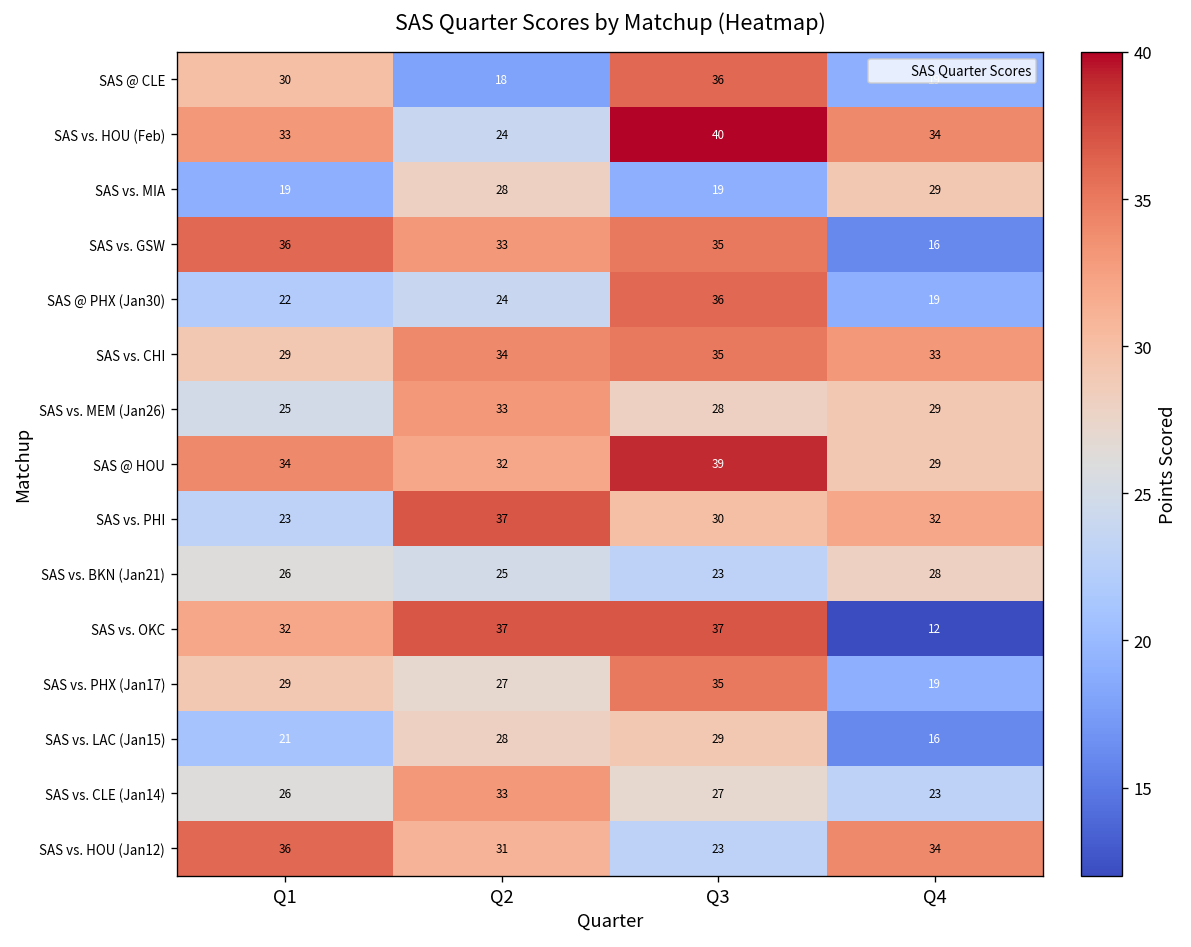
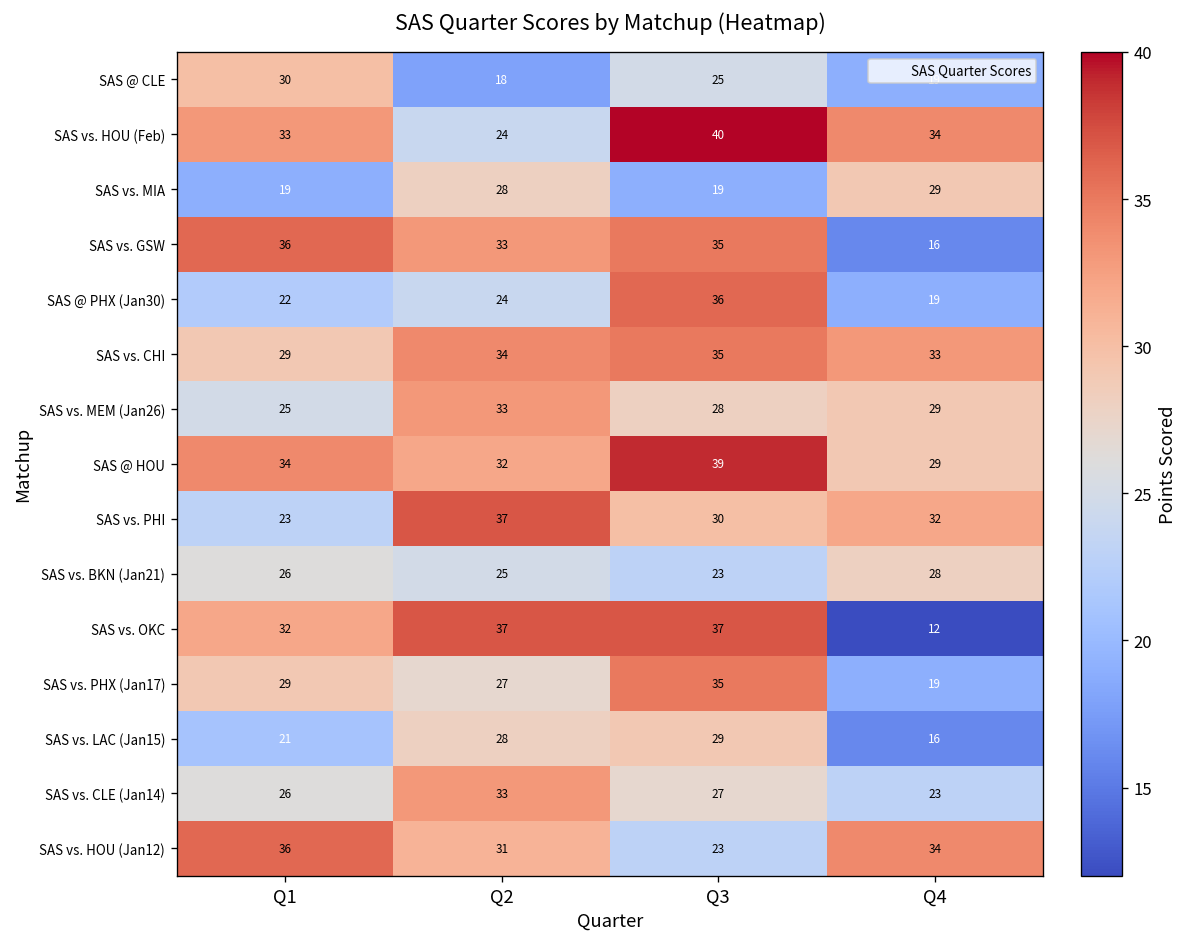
SAS @ CLE, Q3: 36 -> 25
